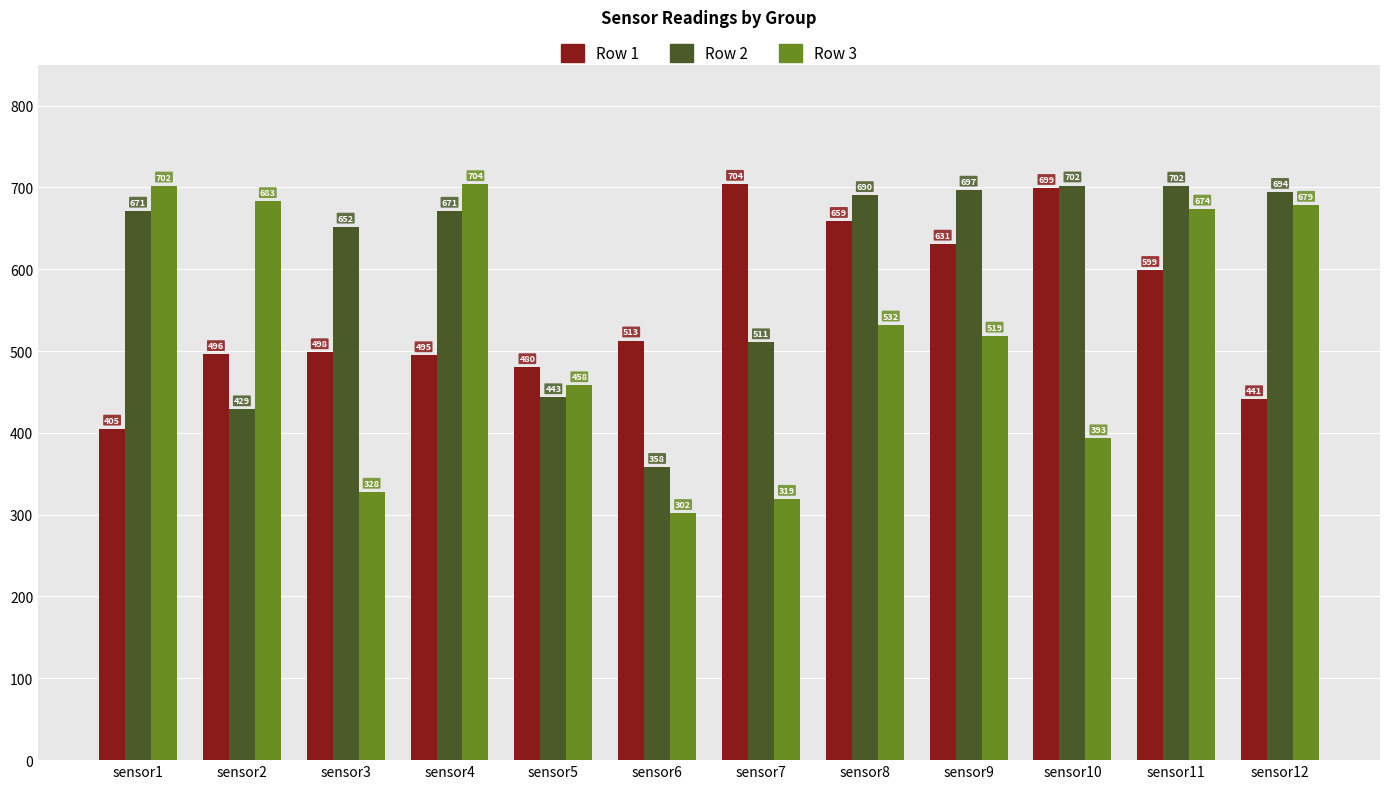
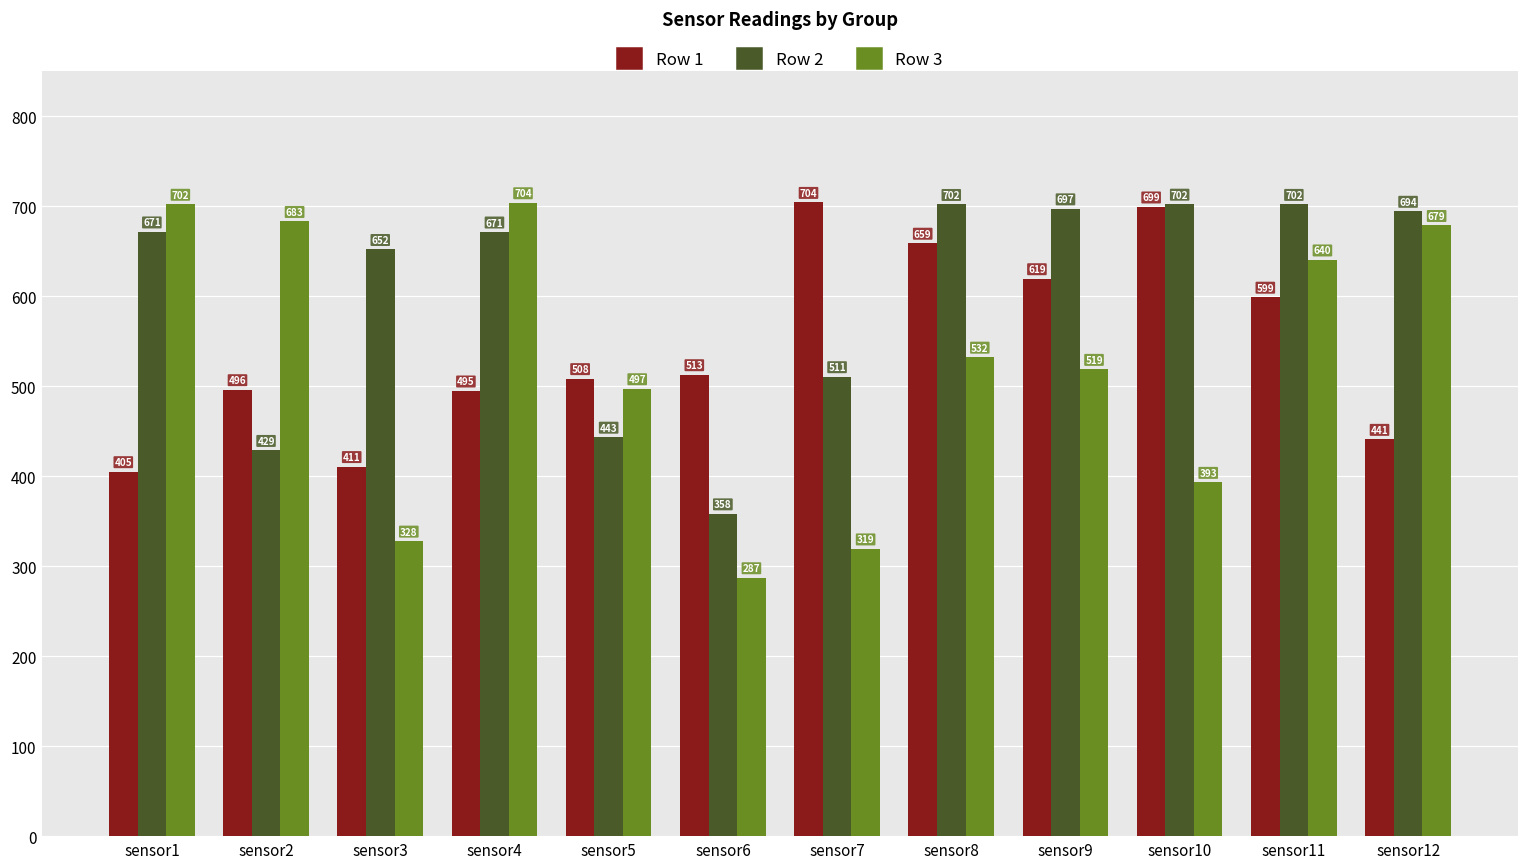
Row 1, sensor3: 498 -> 411
Row 1, sensor5: 480 -> 508
Row 3, sensor5: 458 -> 497
Row 3, sensor6: 302 -> 287
Row 2, sensor8: 690 -> 702
Row 1, sensor9: 631 -> 619
Row 3, sensor11: 674 -> 640
